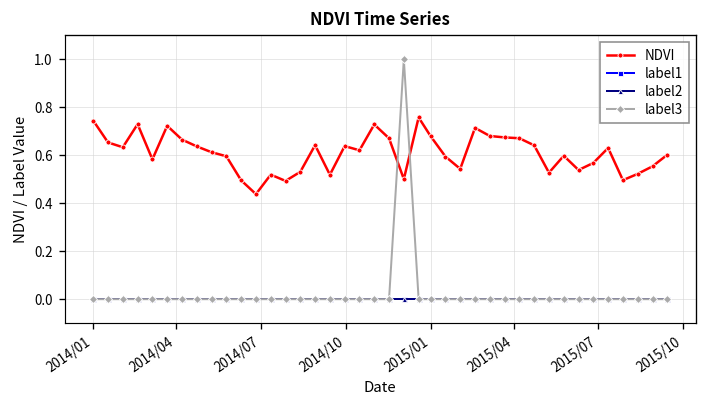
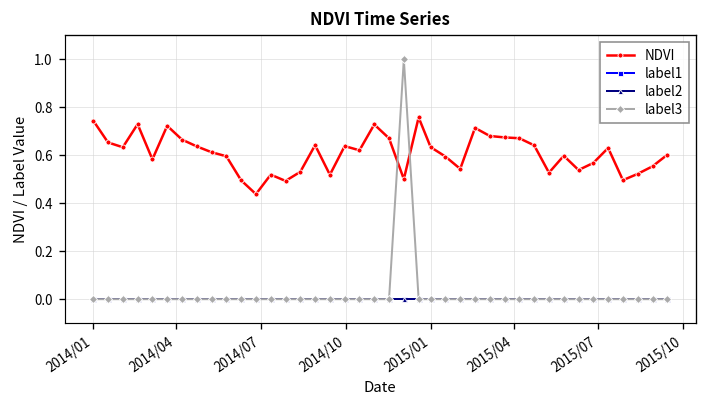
NDVI, 2015/01: 0.68 -> 0.63
